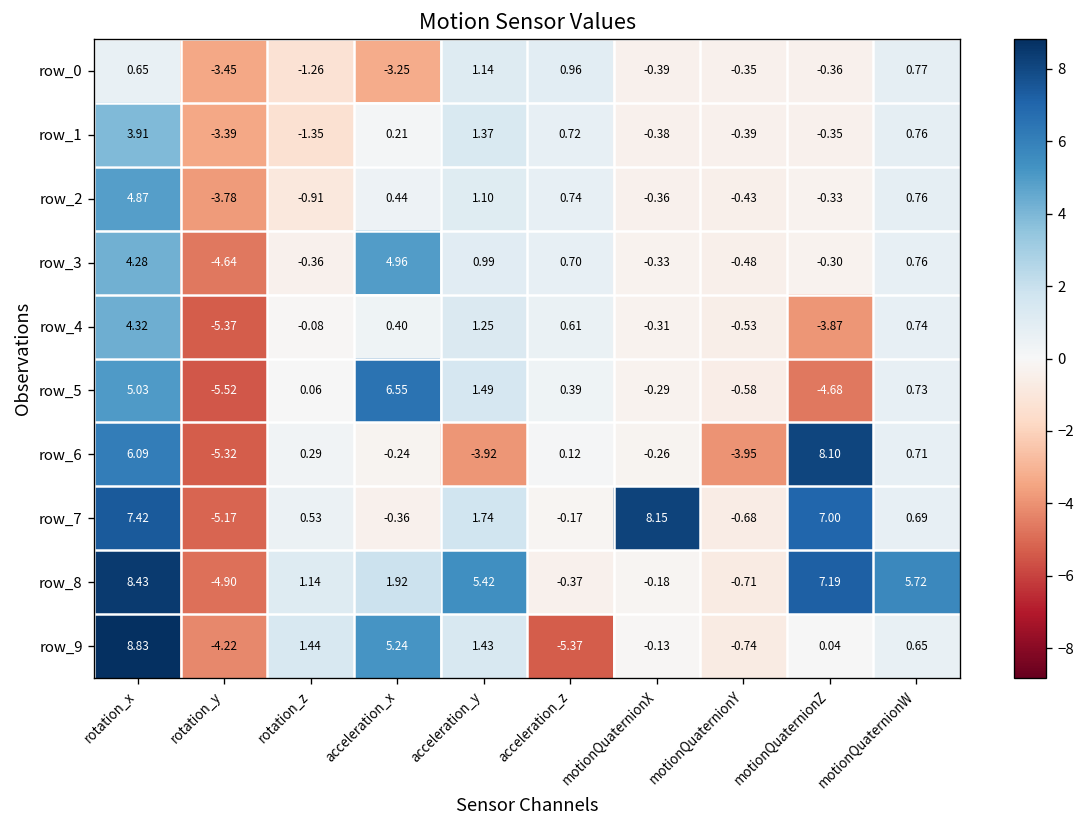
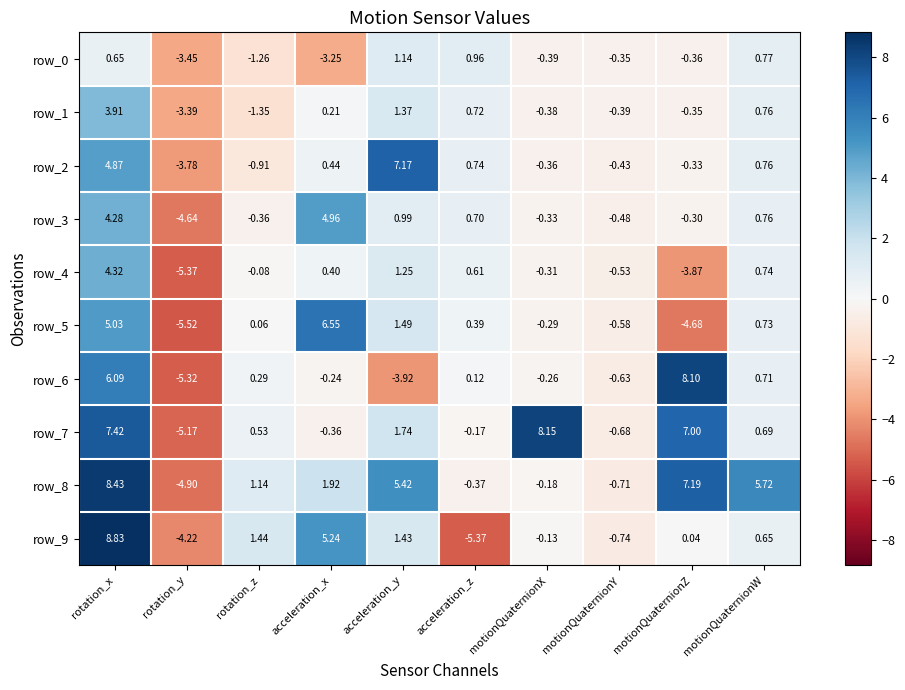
row_2, acceleration_y: 1.10 -> 7.17
row_6, motionQuaternionY: -3.95 -> -0.63
